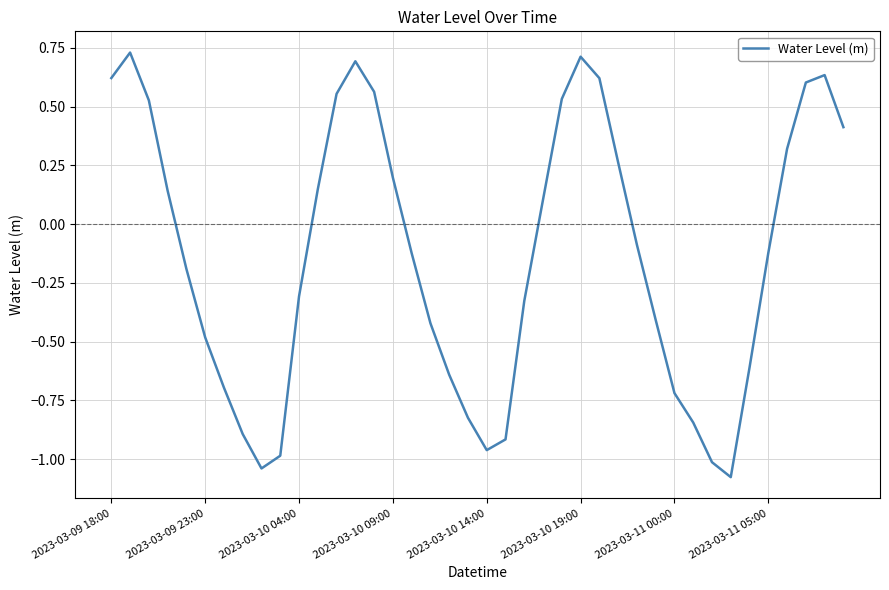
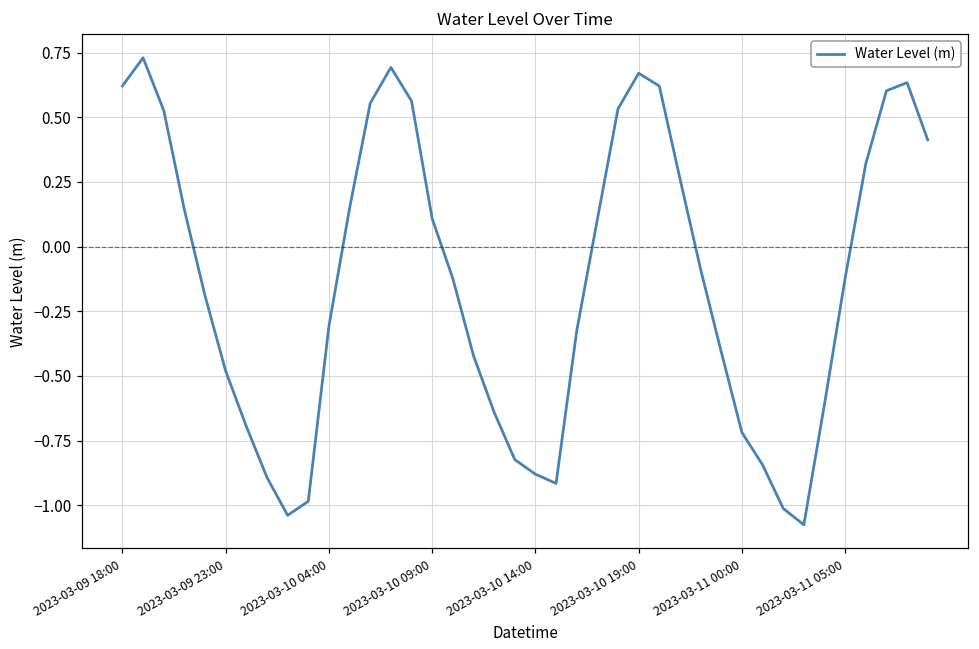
2023-03-10 09:00: 0.20 -> 0.11
2023-03-10 14:00: -0.96 -> -0.88
2023-03-10 19:00: 0.71 -> 0.67
